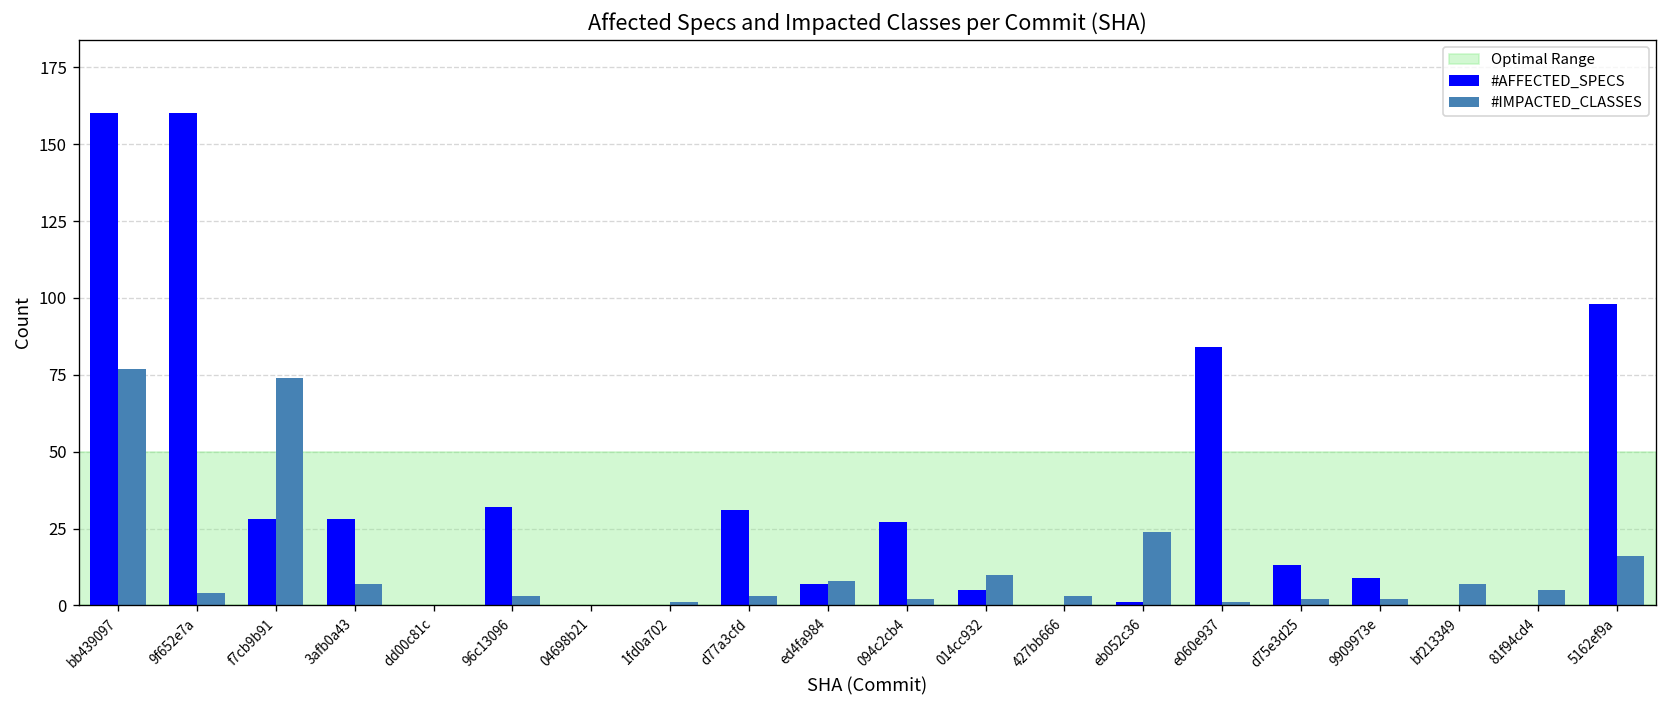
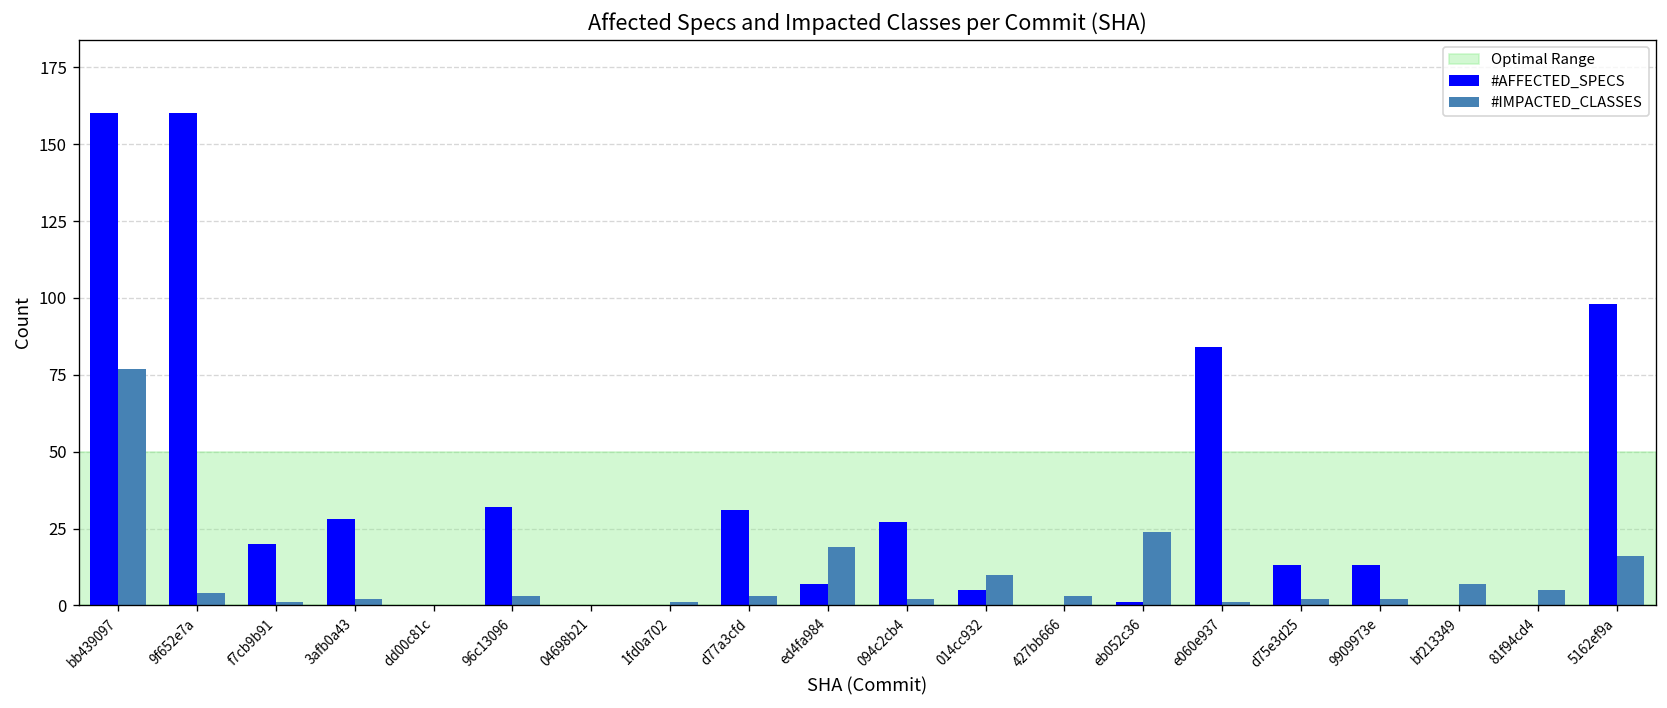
#AFFECTED_SPECS, f7cb9b91: 28 -> 20
#IMPACTED_CLASSES, f7cb9b91: 74 -> 1
#IMPACTED_CLASSES, 3afb0a43: 7 -> 2
#IMPACTED_CLASSES, ed4fa984: 8 -> 19
#AFFECTED_SPECS, 9909973e: 9 -> 13
